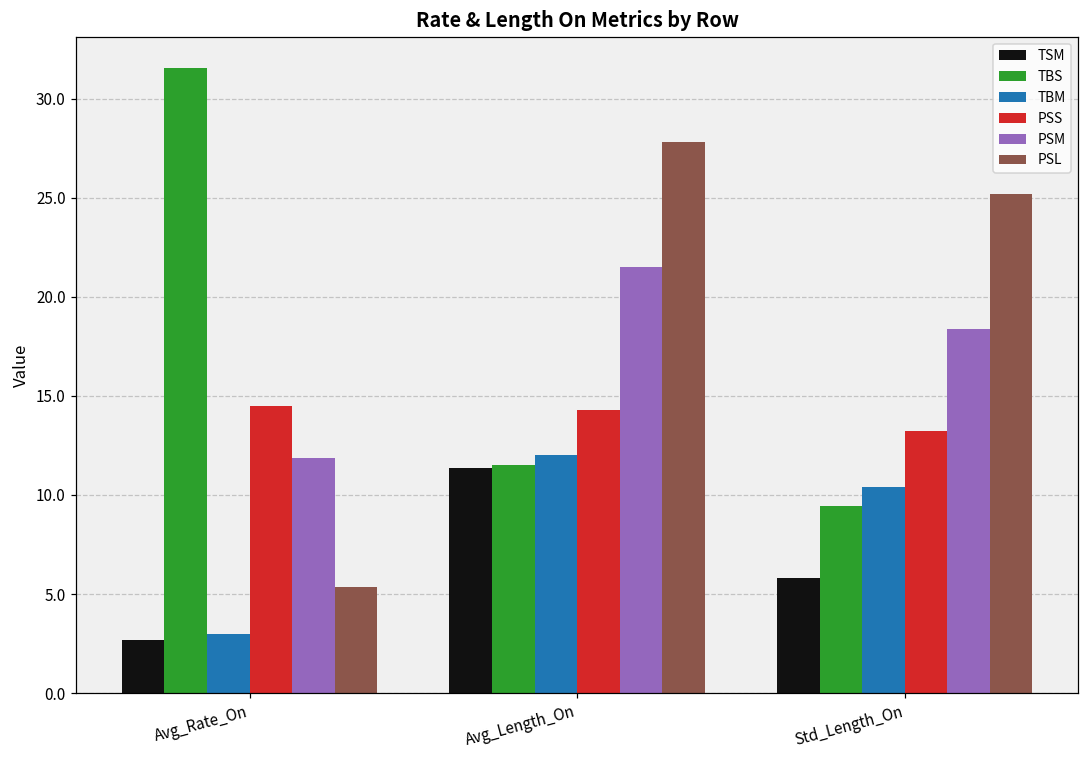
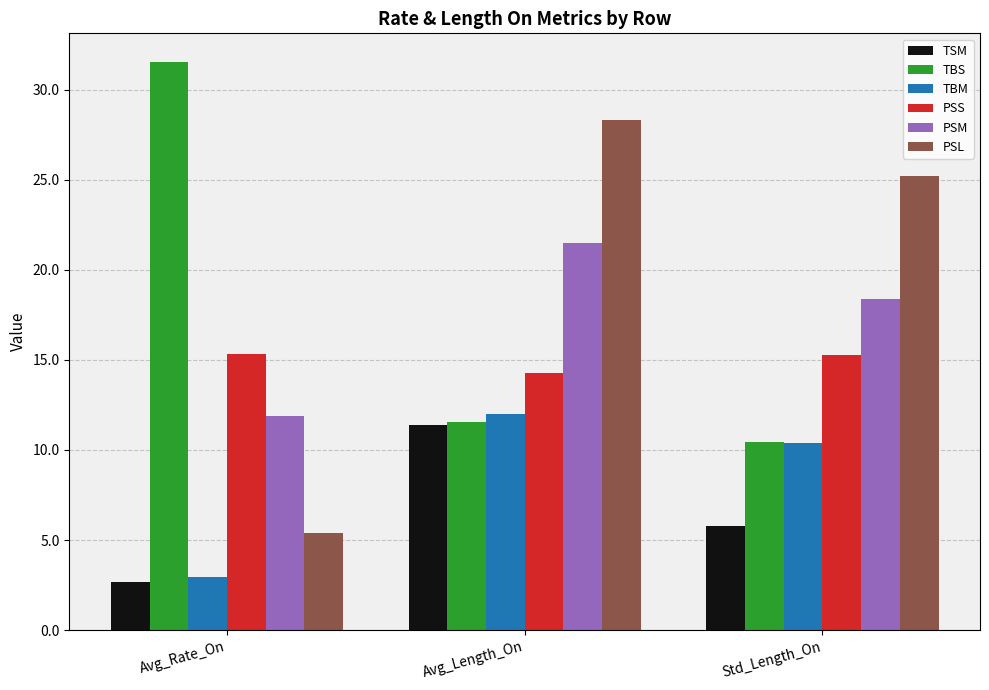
PSS, Avg_Rate_On: 14.5 -> 15.3
PSL, Avg_Length_On: 27.8 -> 28.3
TBS, Std_Length_On: 9.5 -> 10.4
PSS, Std_Length_On: 13.2 -> 15.3
